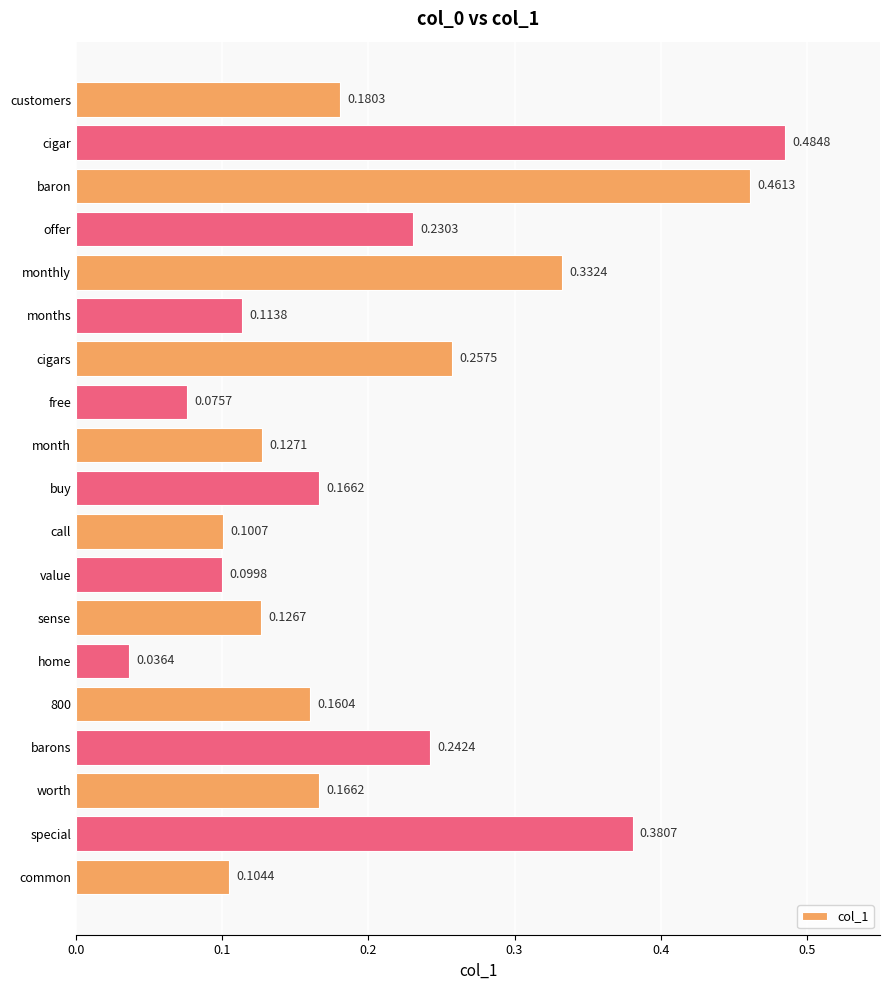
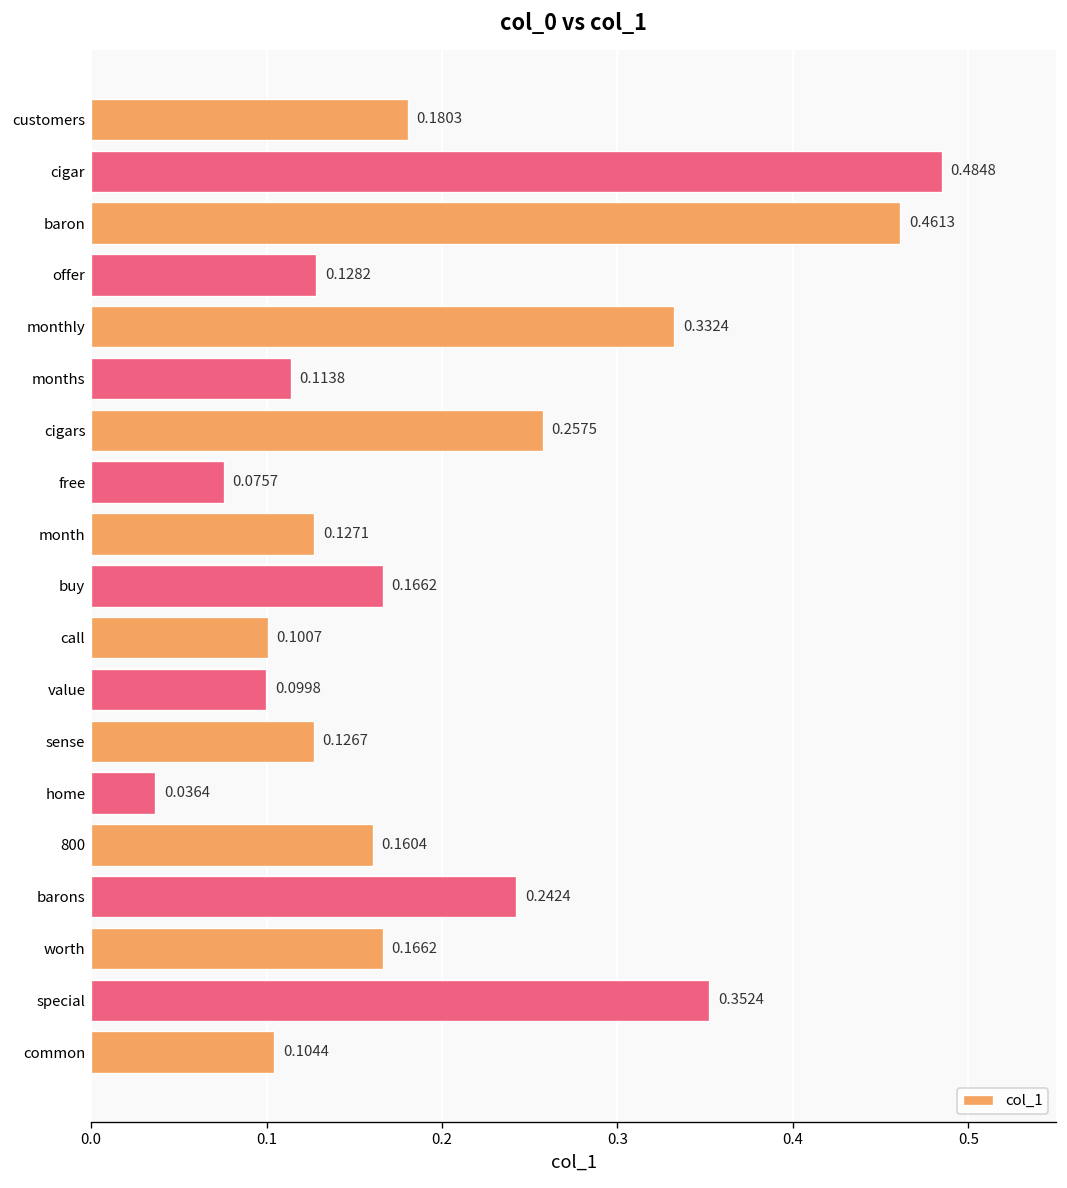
offer: 0.2303 -> 0.1282
special: 0.3807 -> 0.3524
